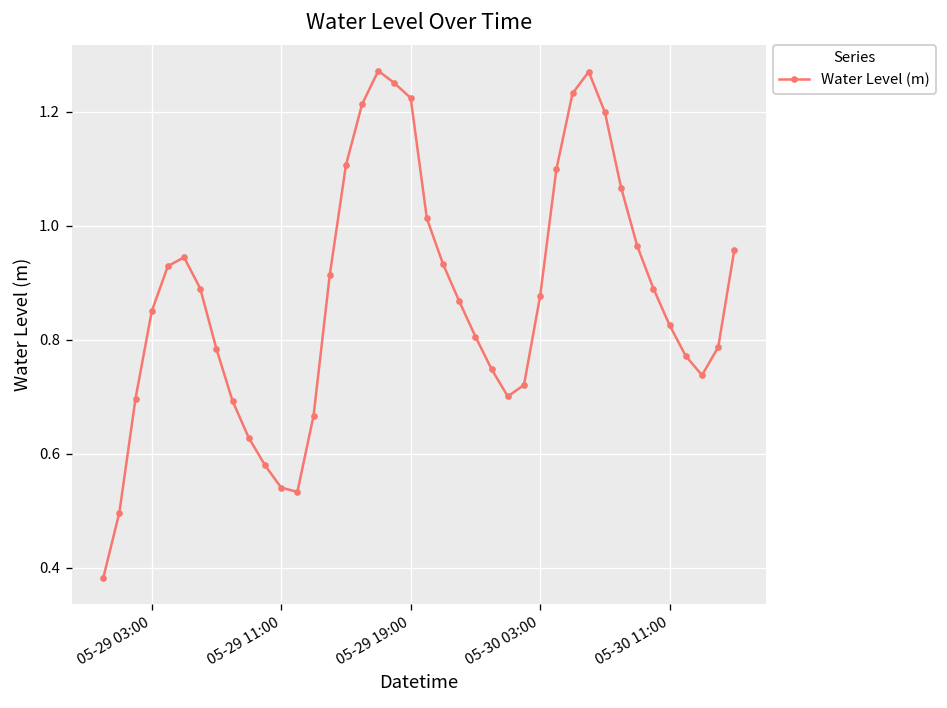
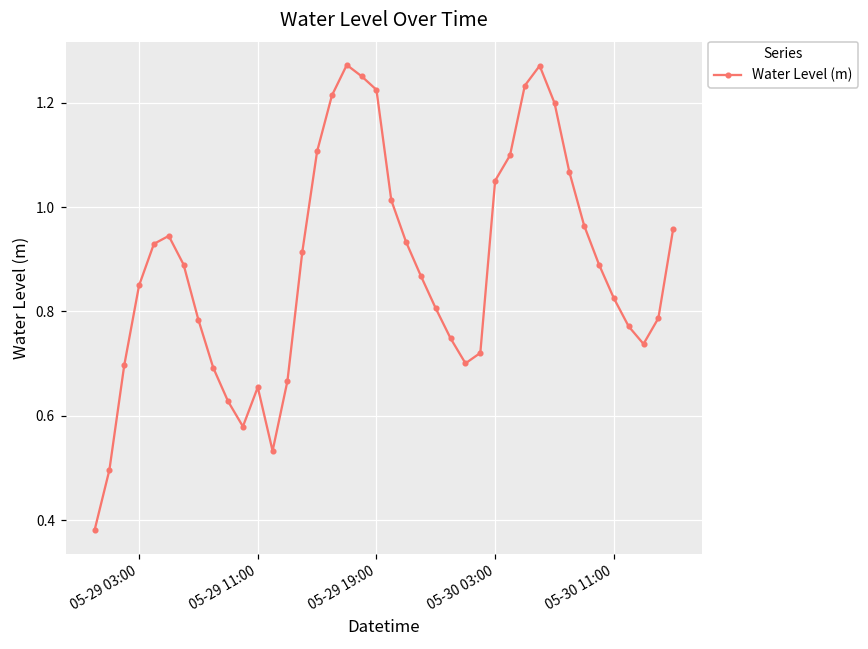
05-29 11:00: 0.54 -> 0.65
05-30 03:00: 0.88 -> 1.05
